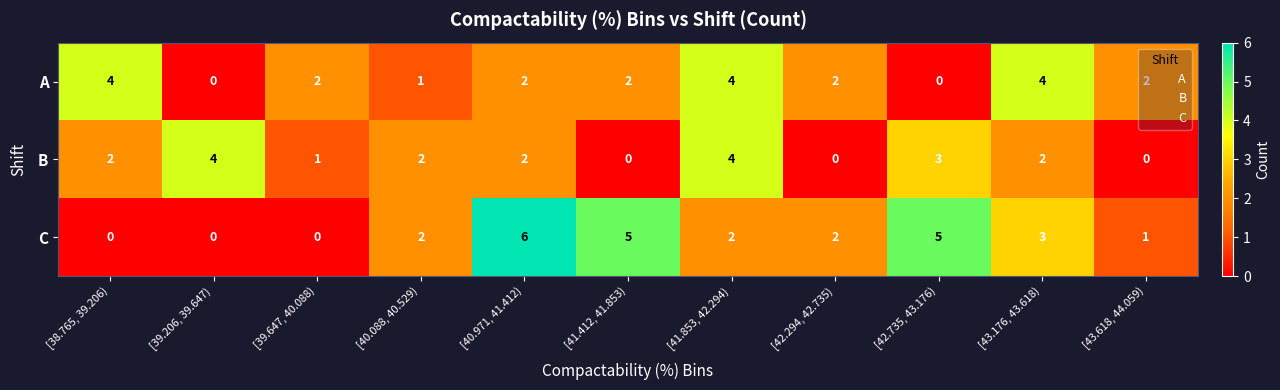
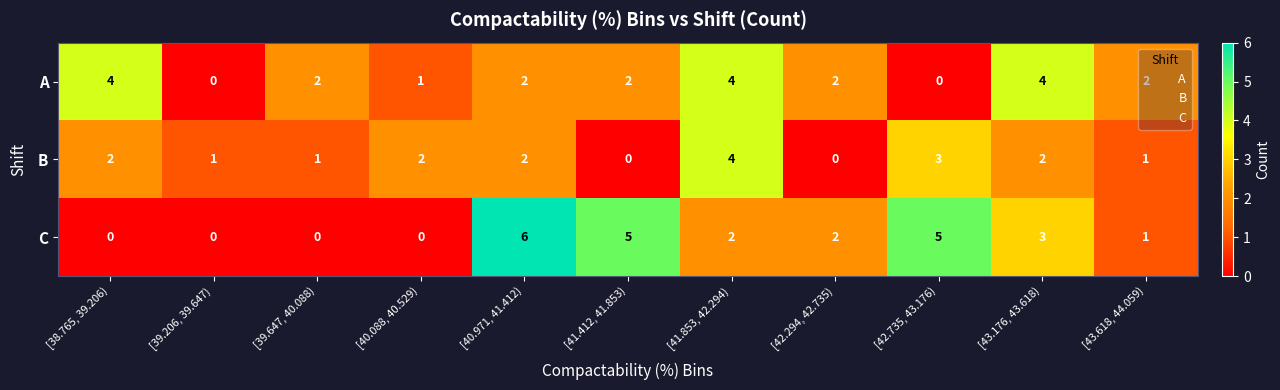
B, [39.206, 39.647): 4 -> 1
B, [43.618, 44.059): 0 -> 1
C, [40.088, 40.529): 2 -> 0
